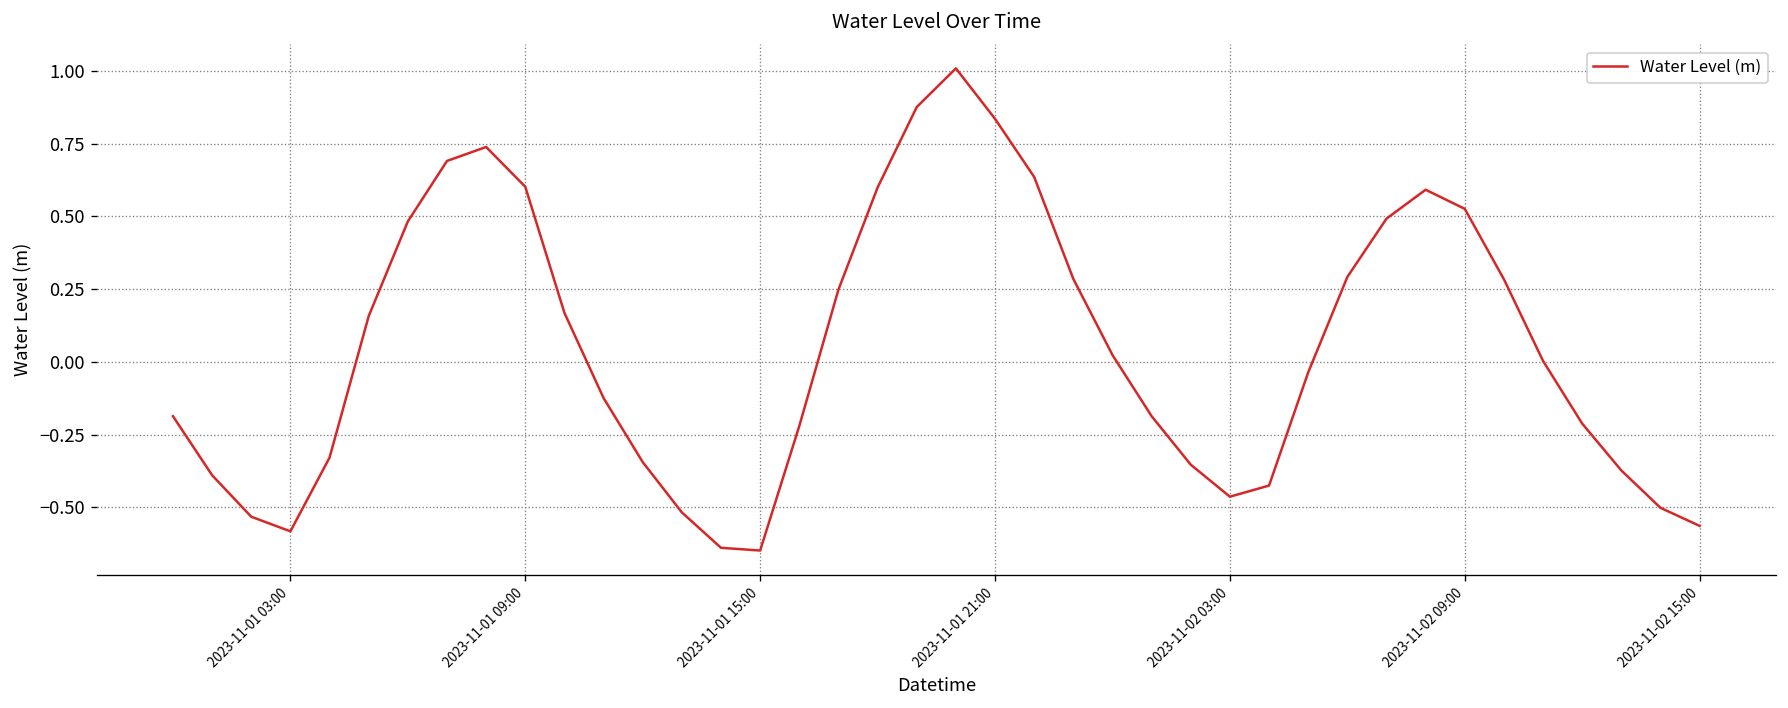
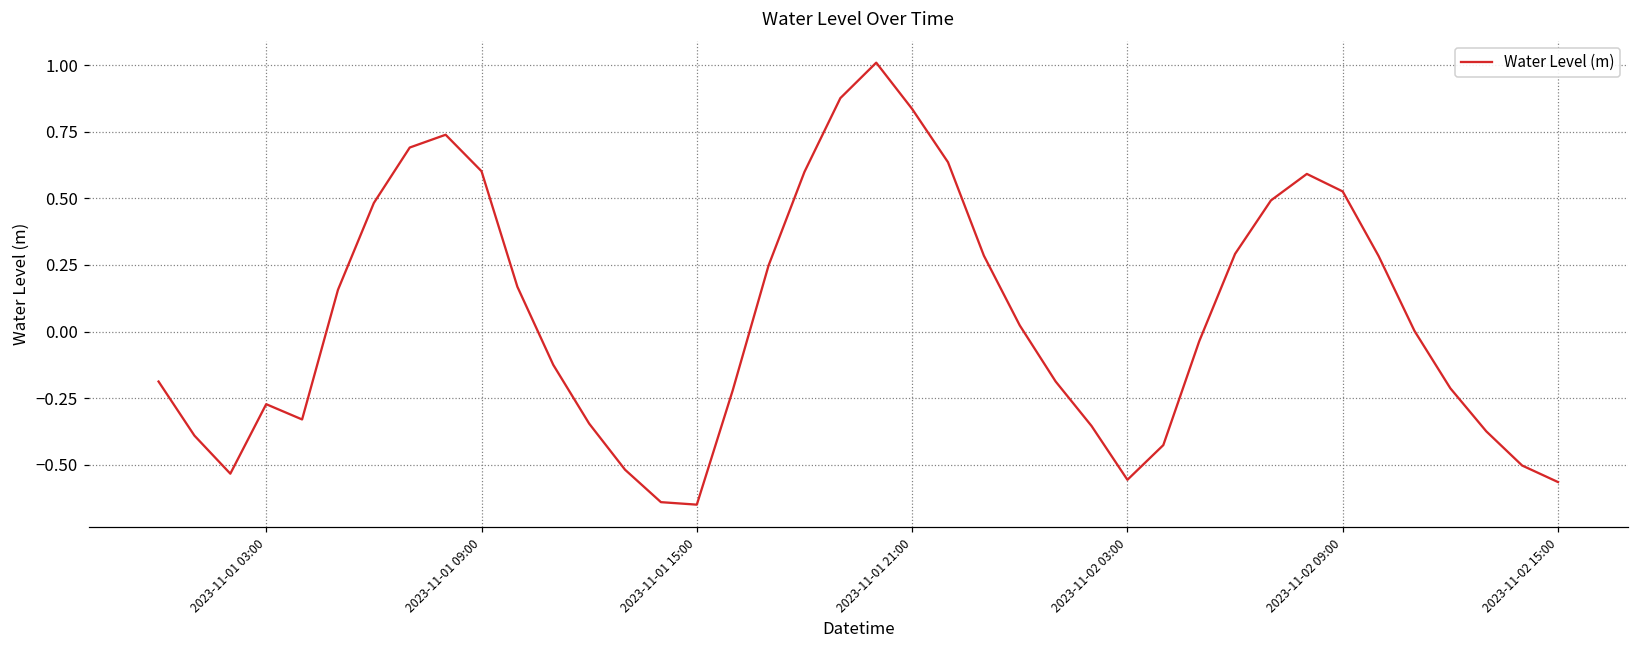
2023-11-01 03:00: -0.58 -> -0.27
2023-11-02 03:00: -0.46 -> -0.56
